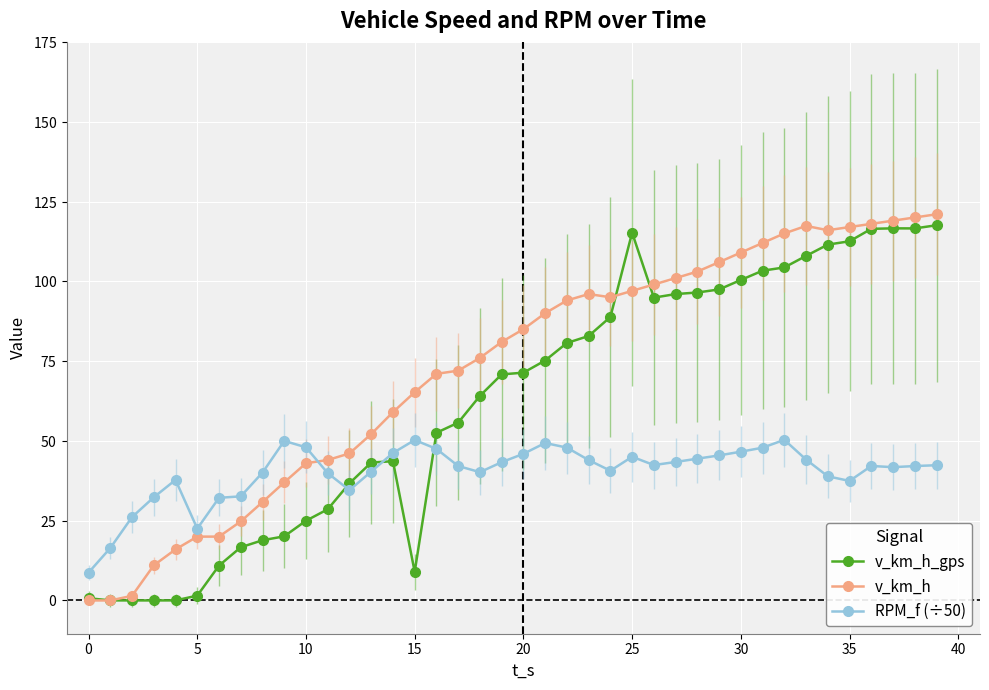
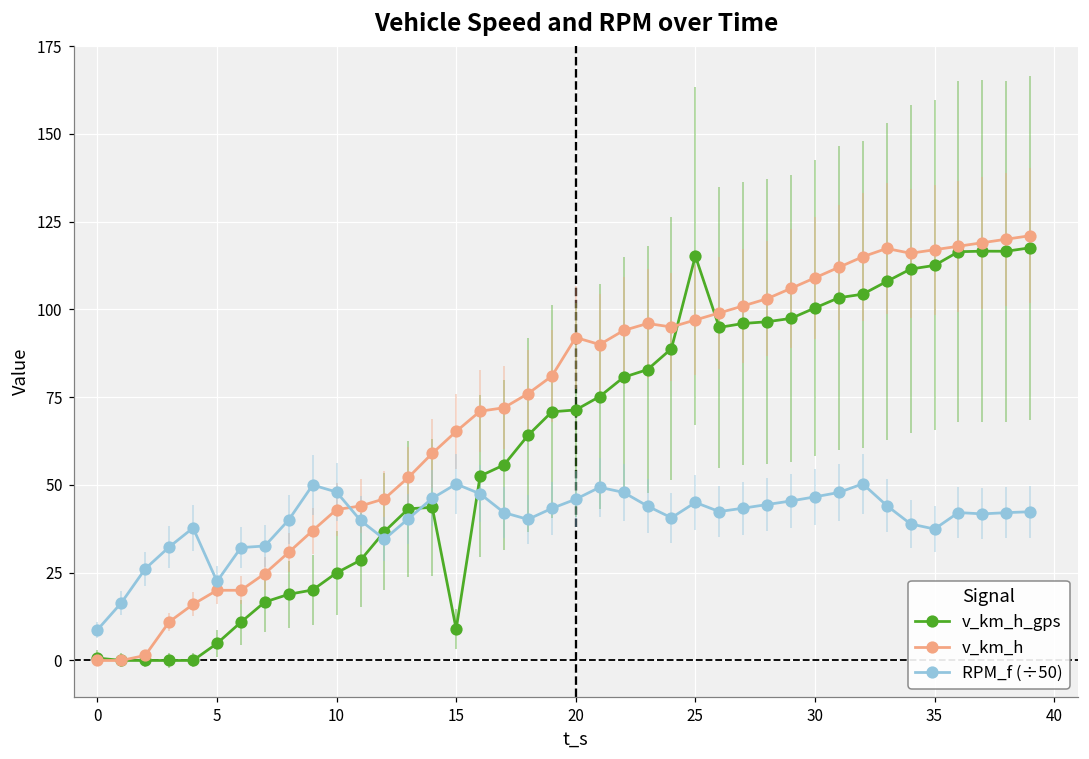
v_km_h_gps, 5: 2 -> 5
v_km_h, 20: 85 -> 92
